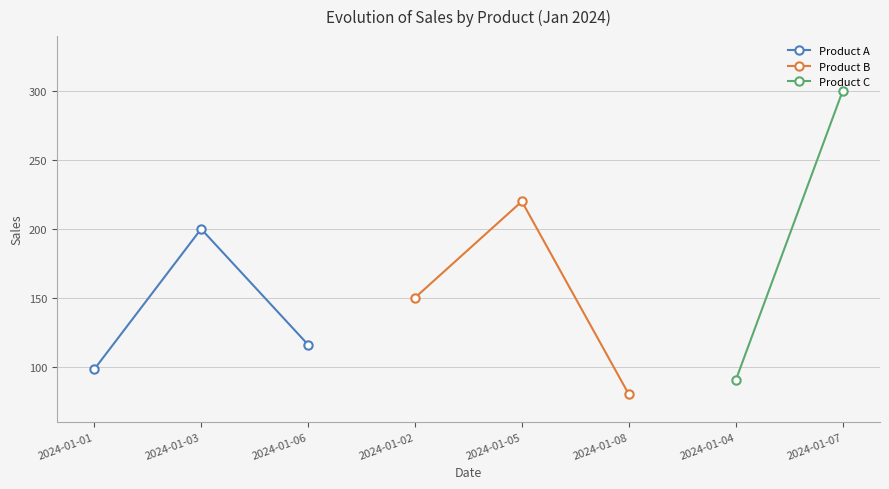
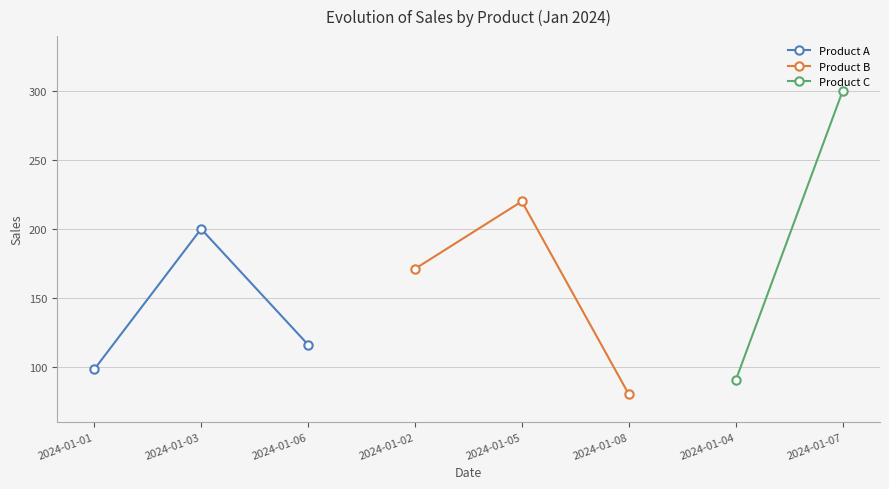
Product B, 2024-01-02: 150 -> 171
